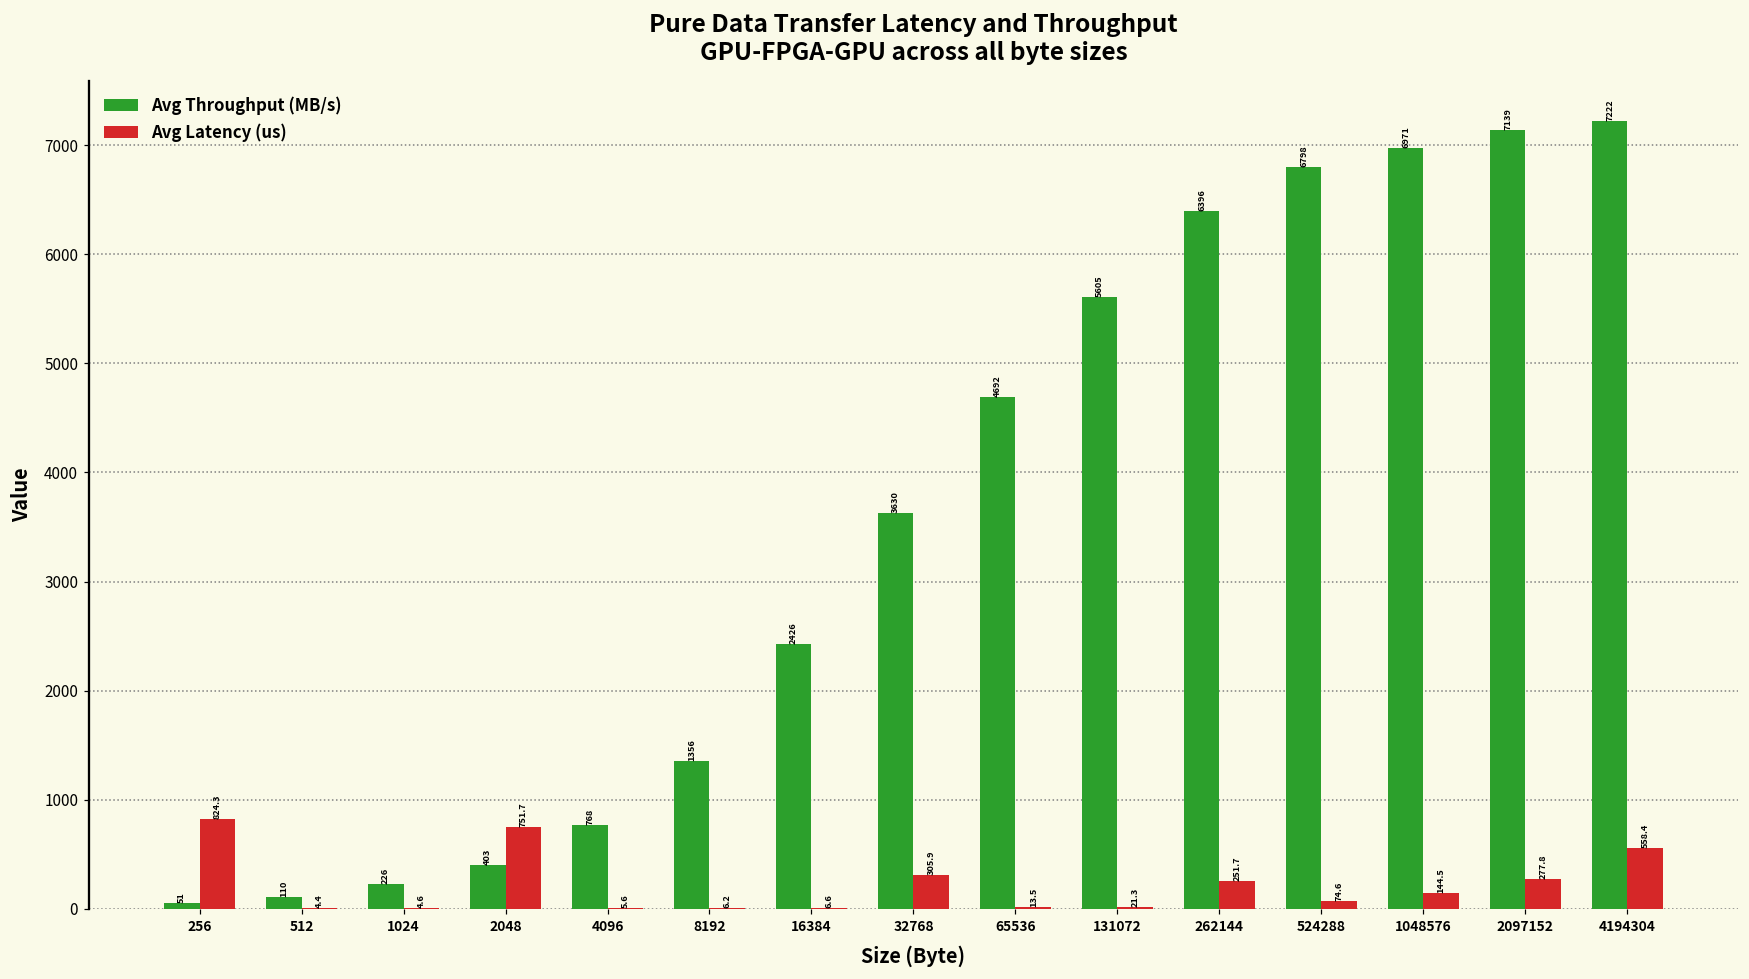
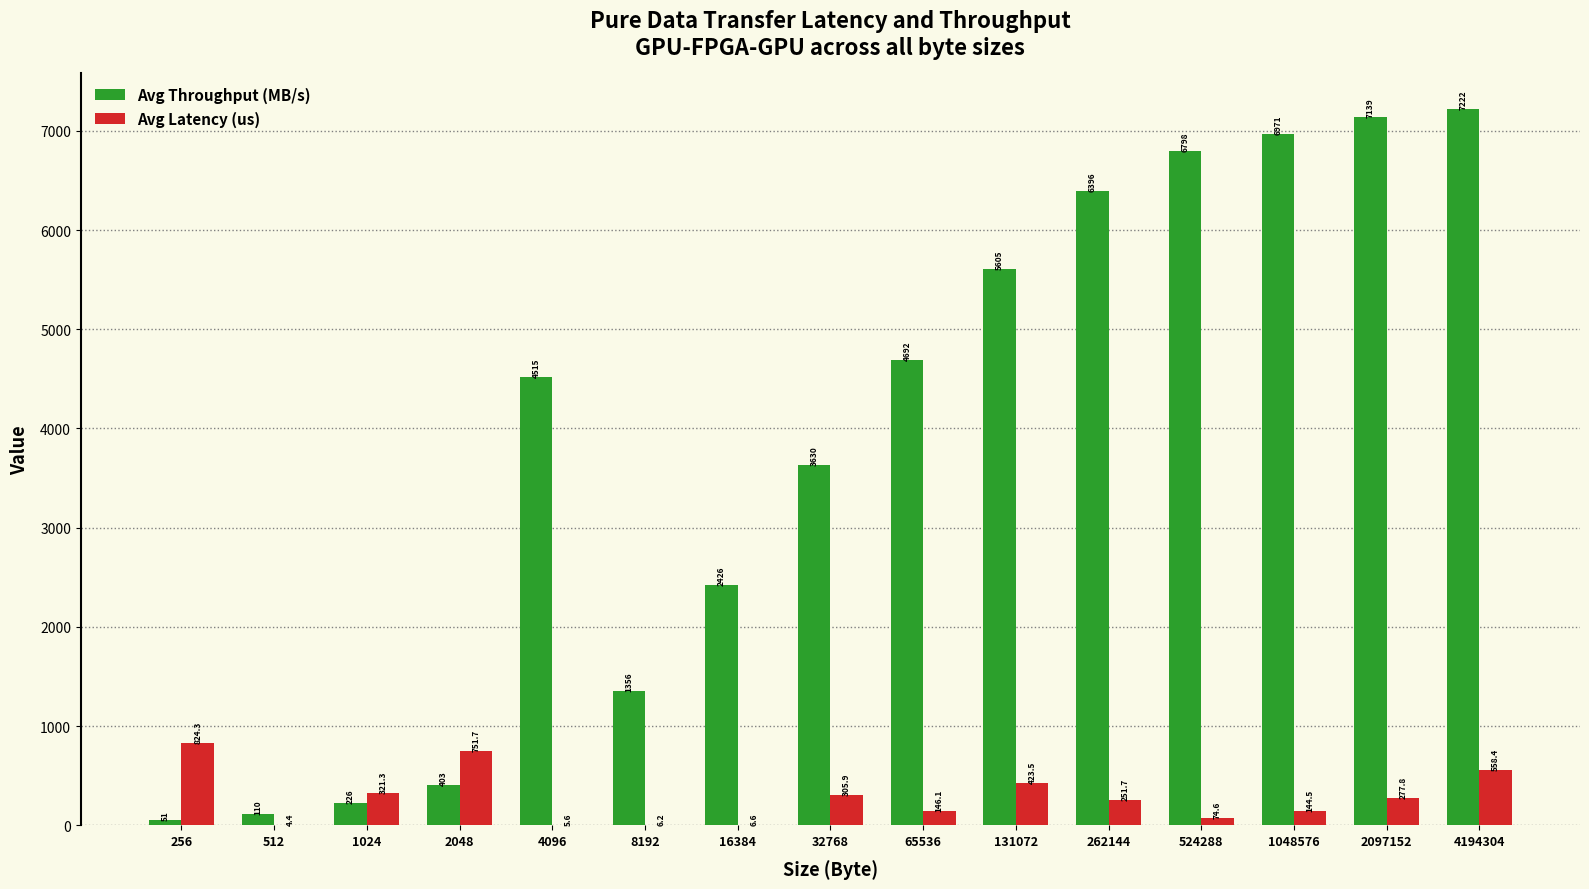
Avg Latency (us), 1024: 4.6 -> 321.3
Avg Throughput (MB/s), 4096: 768 -> 4515
Avg Latency (us), 65536: 13.5 -> 146.1
Avg Latency (us), 131072: 21.3 -> 423.5
